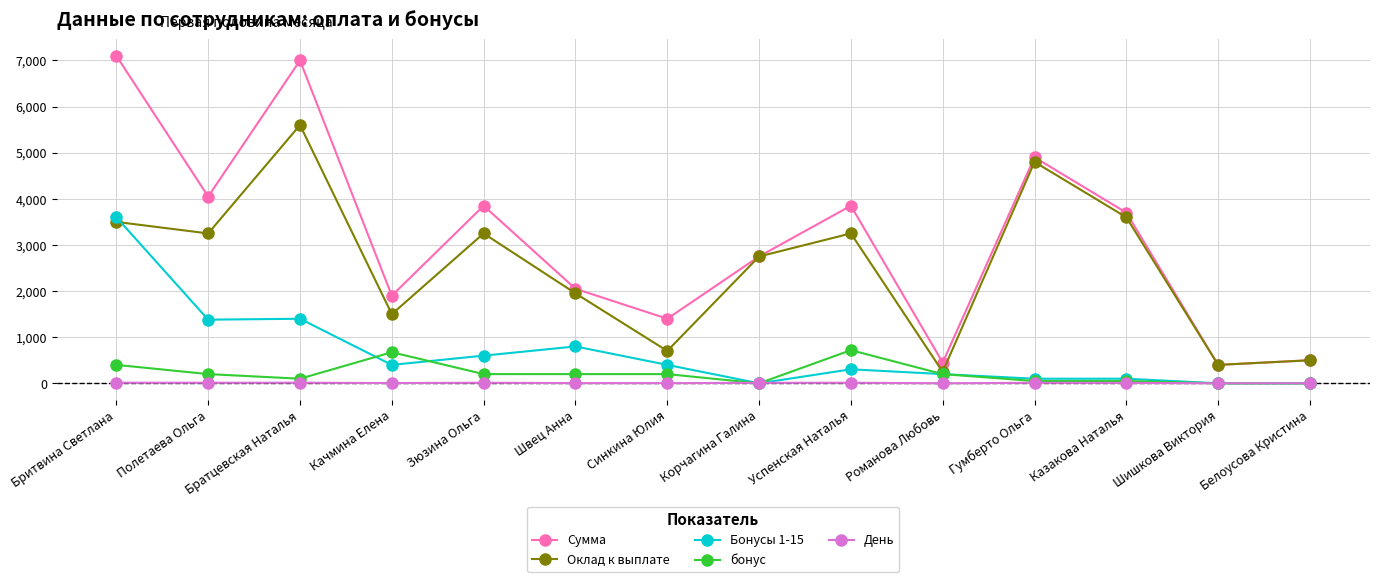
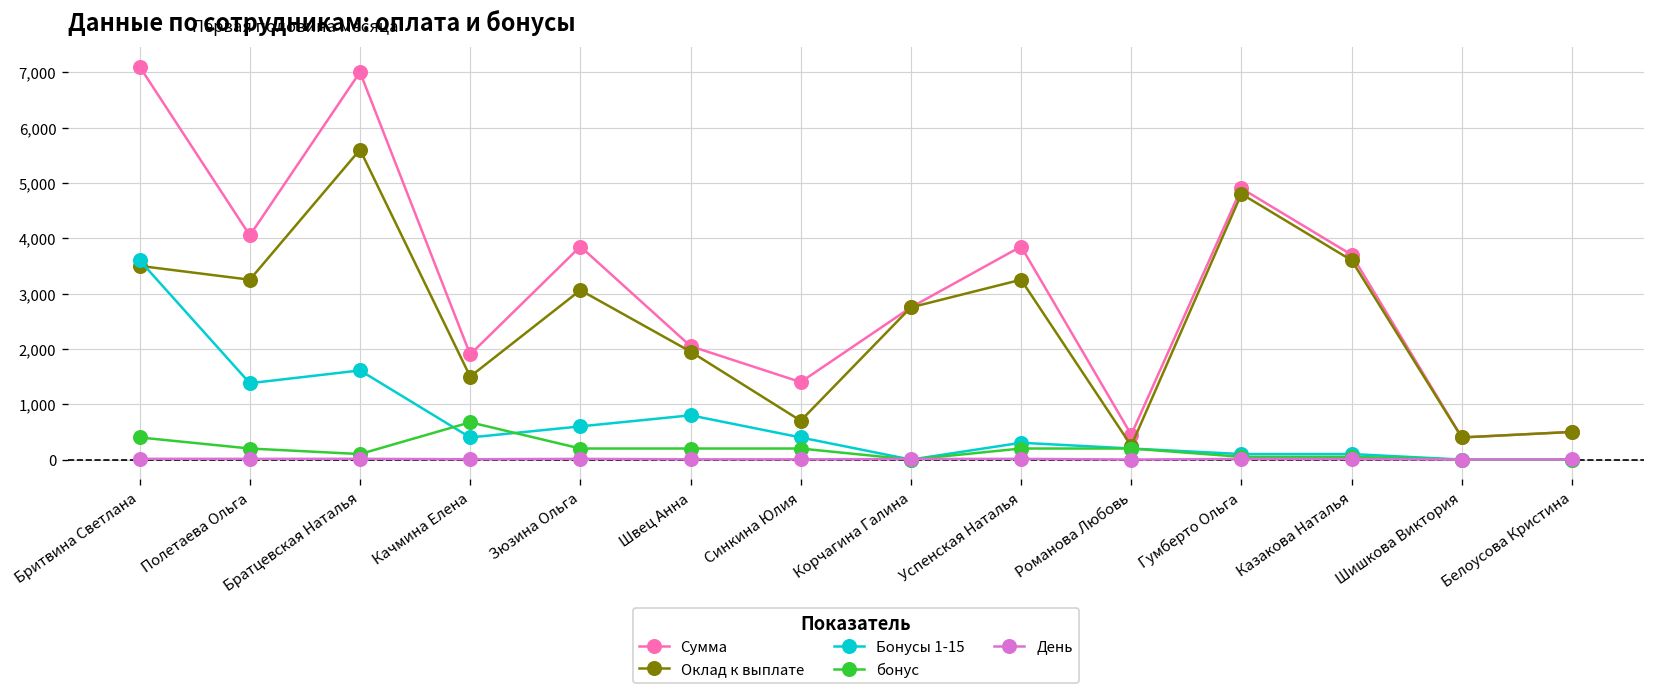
Бонусы 1-15, Братцевская Наталья: 1,400 -> 1,600
Оклад к выплате, Зюзина Ольга: 3,300 -> 3,100
бонус, Успенская Наталья: 700 -> 200
